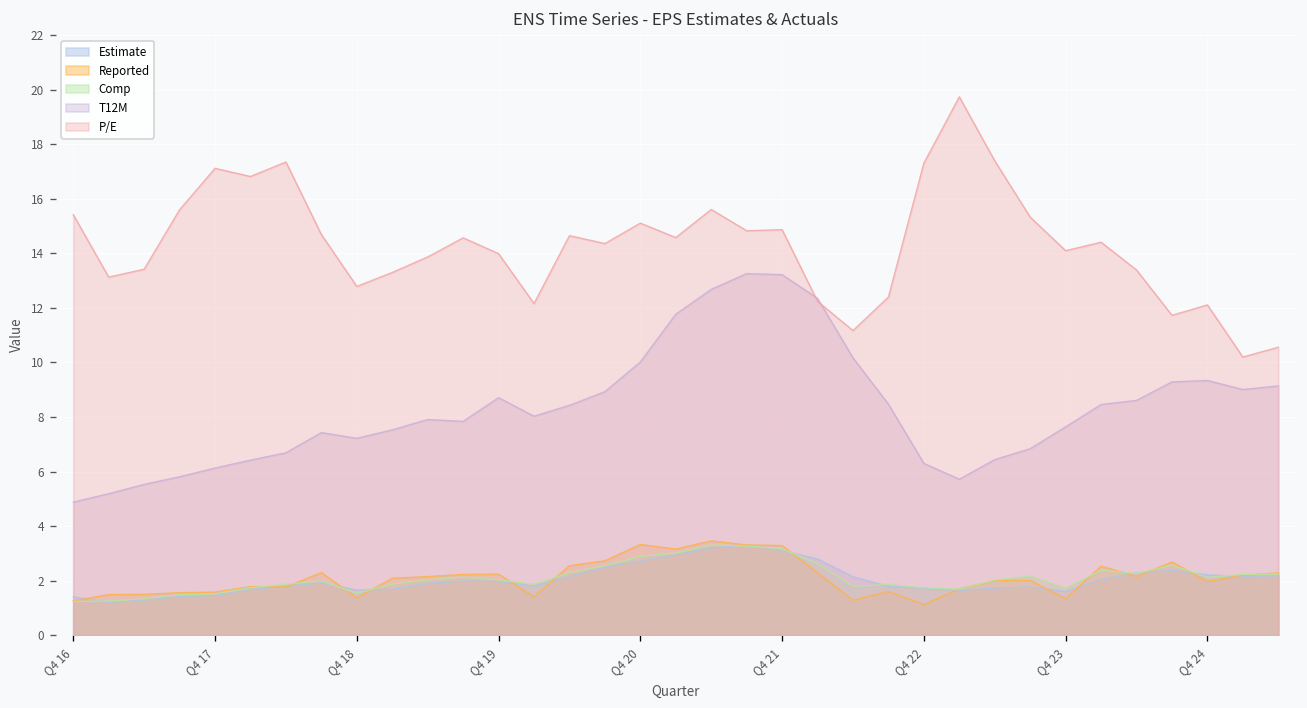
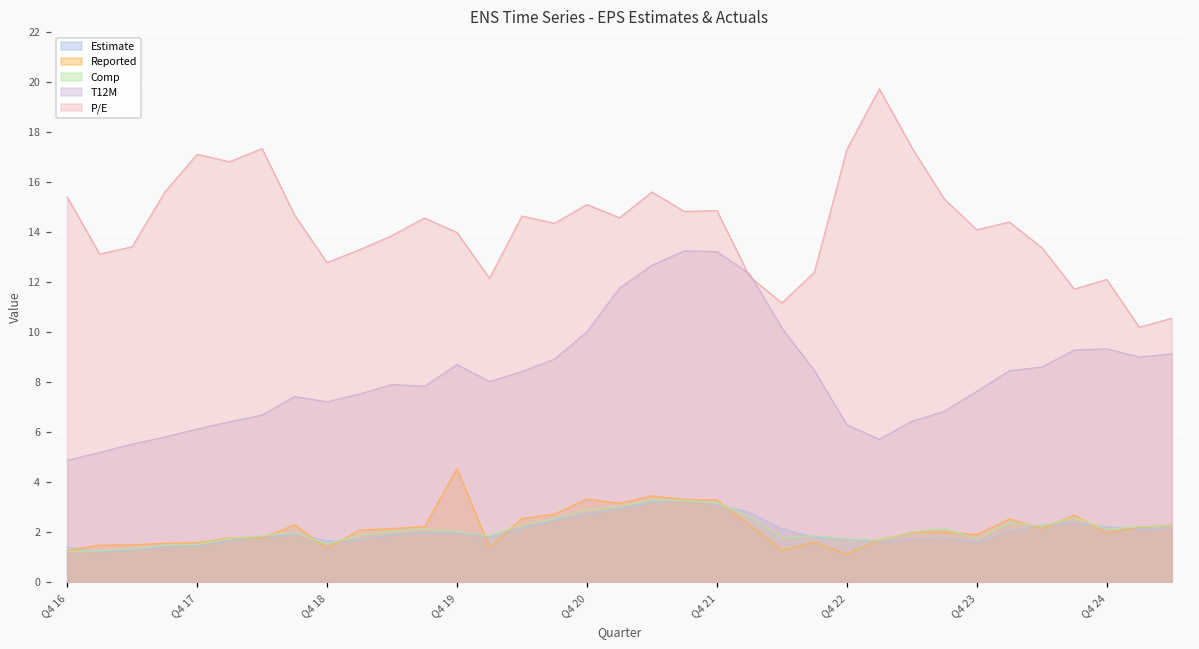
Reported, Q4 19: 2.2 -> 4.5
Reported, Q4 23: 1.3 -> 1.9
